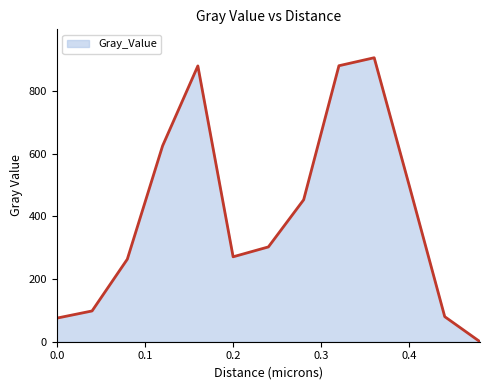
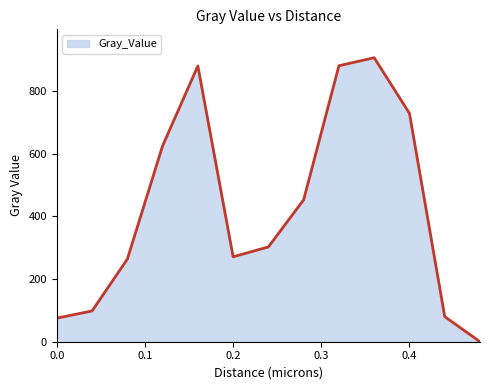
0.4: 500 -> 730
